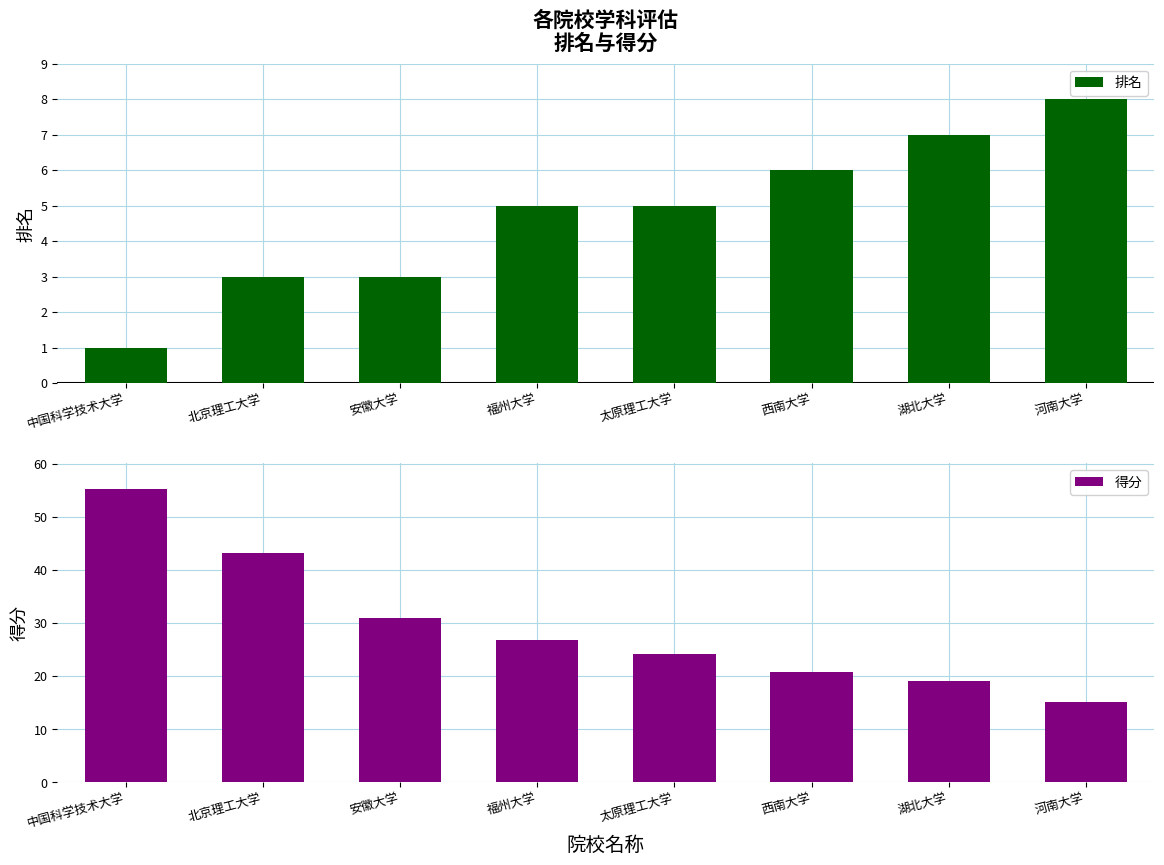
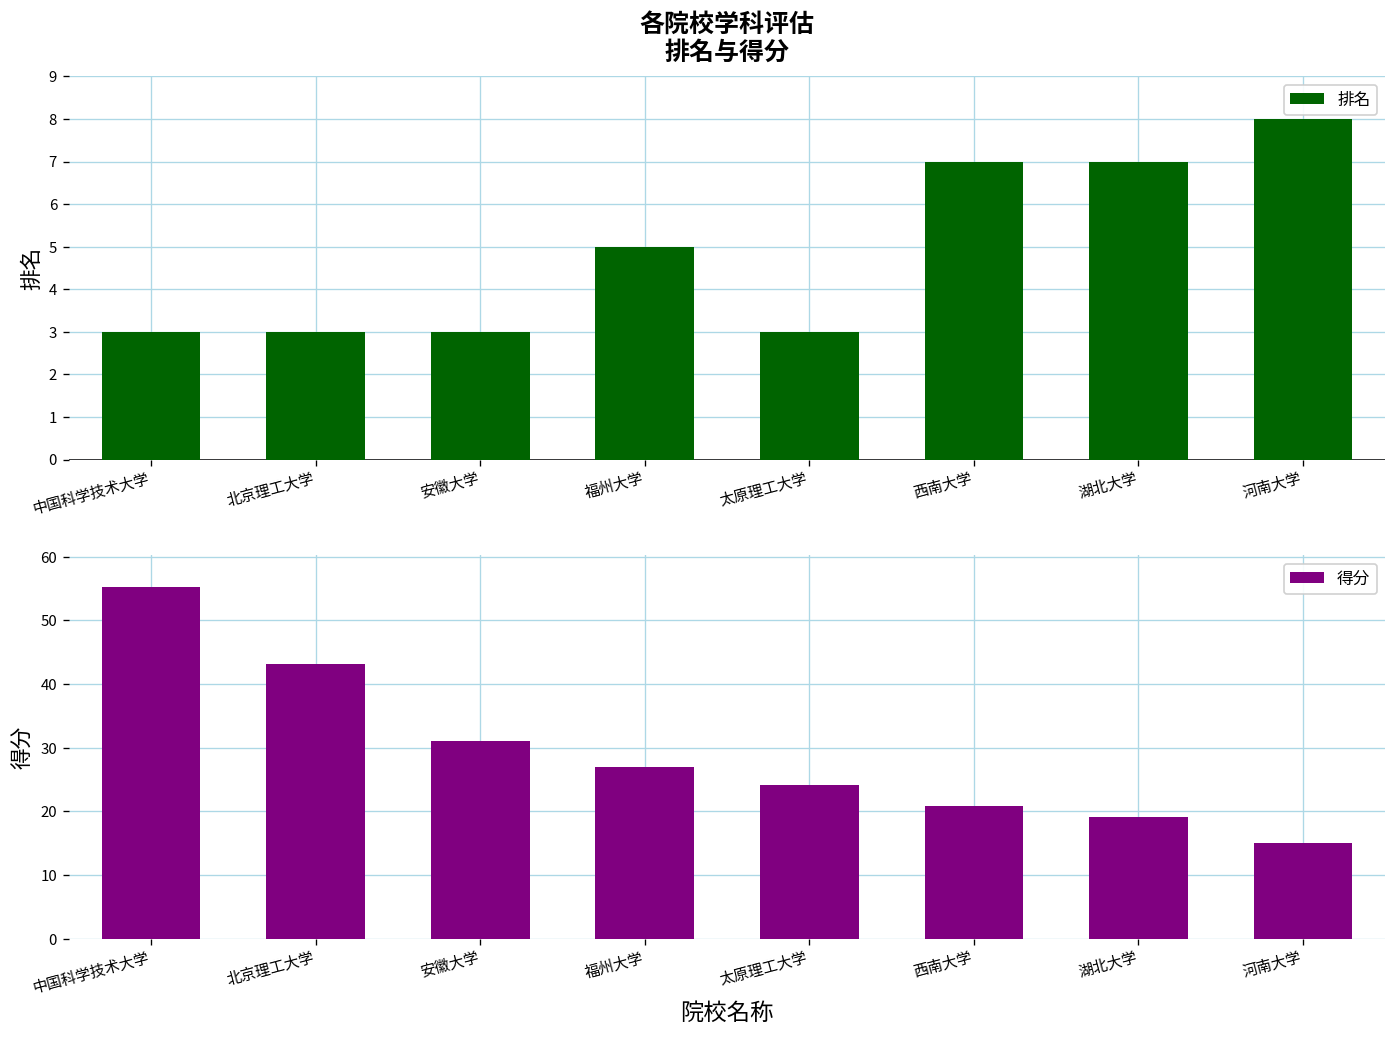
各院校学科评估 排名与得分, 中国科学技术大学: 1 -> 3
各院校学科评估 排名与得分, 太原理工大学: 5 -> 3
各院校学科评估 排名与得分, 西南大学: 6 -> 7
